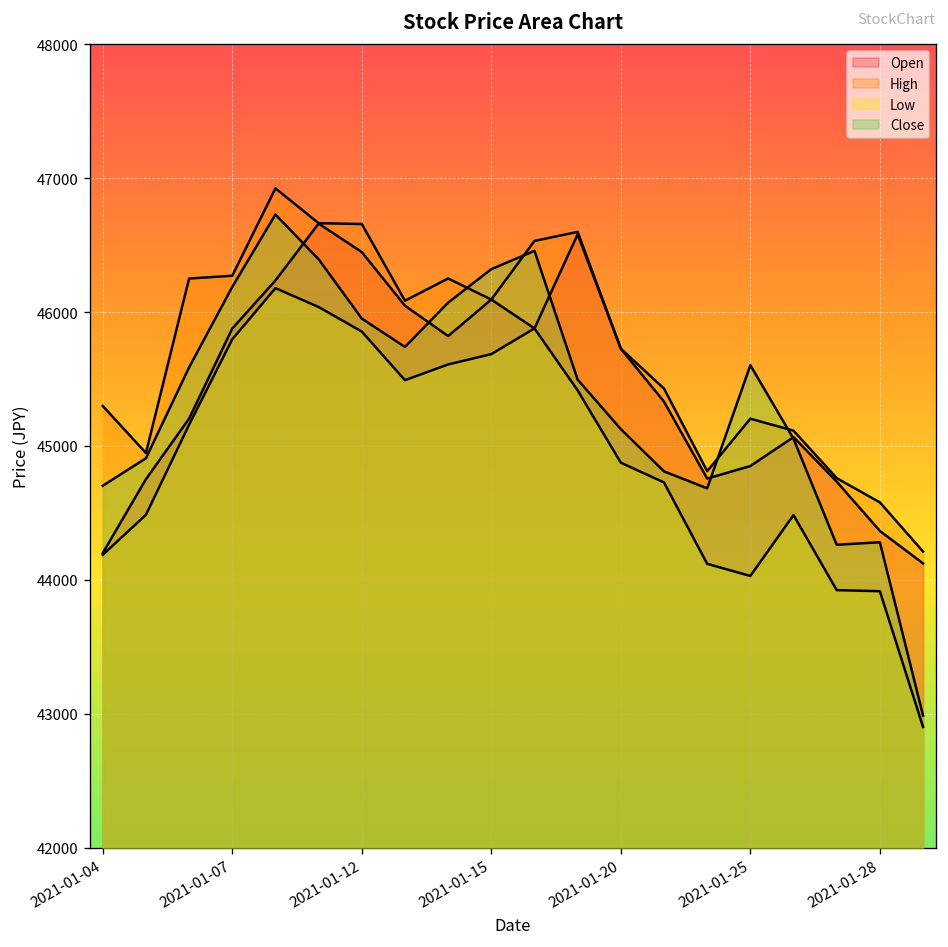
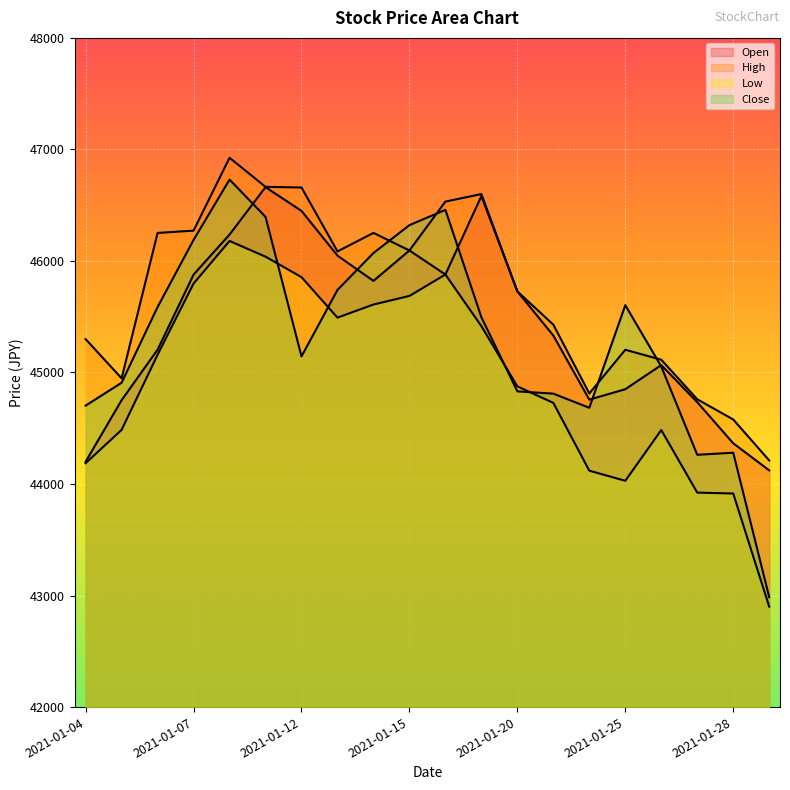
Close, 2021-01-12: 45950 -> 45140
Close, 2021-01-20: 45130 -> 44830
